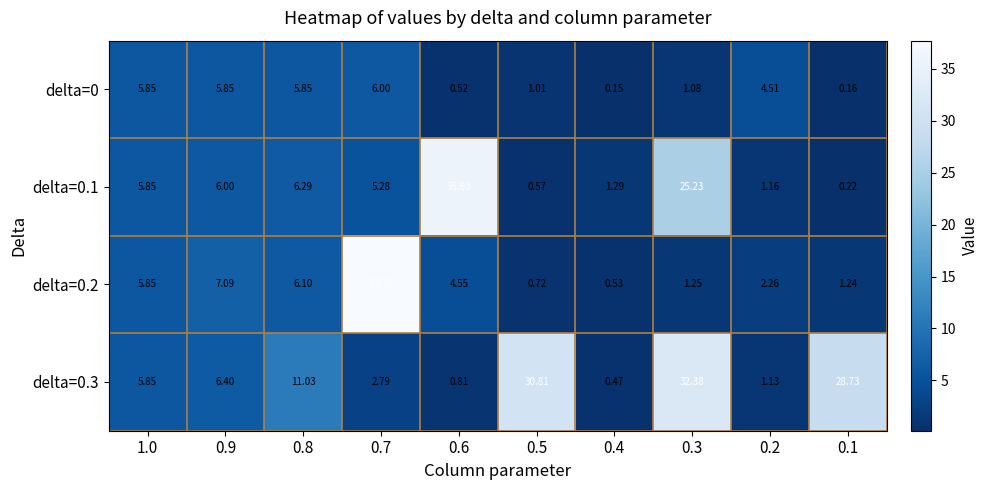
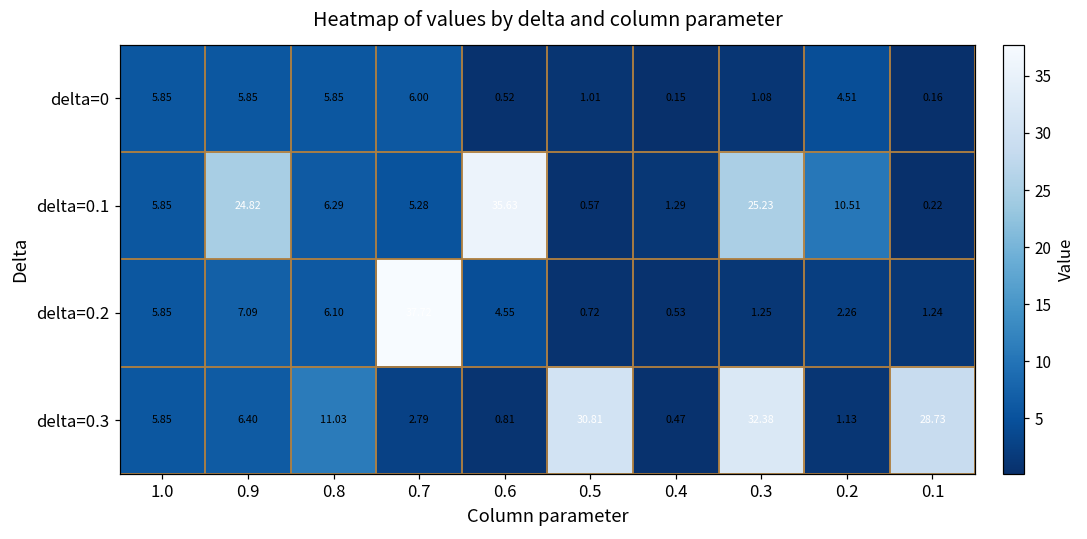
delta=0.1, 0.9: 6.00 -> 24.82
delta=0.1, 0.2: 1.16 -> 10.51
